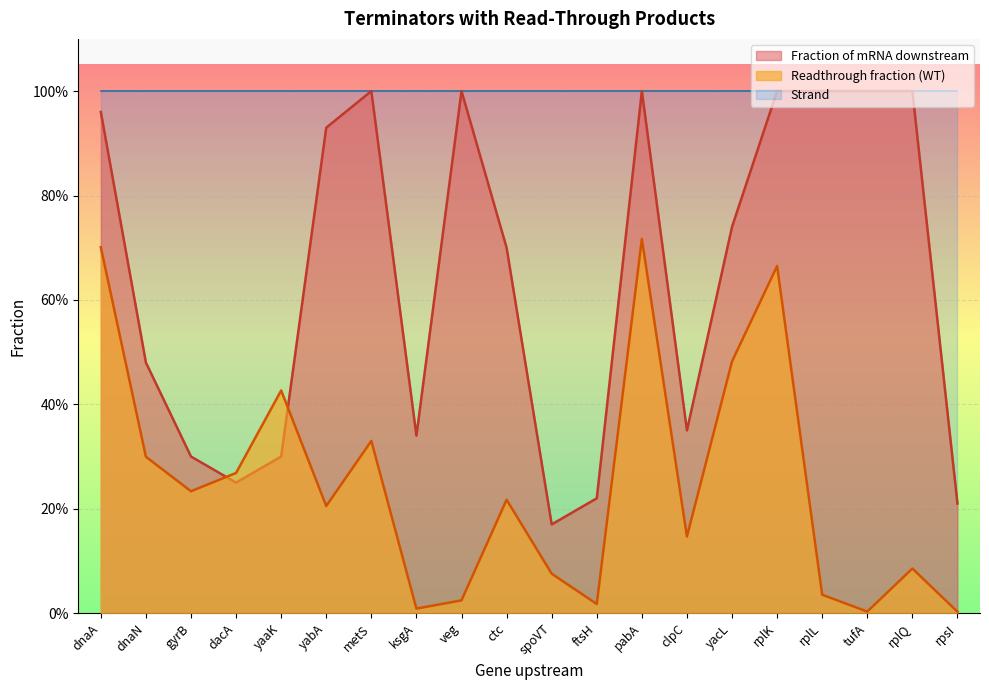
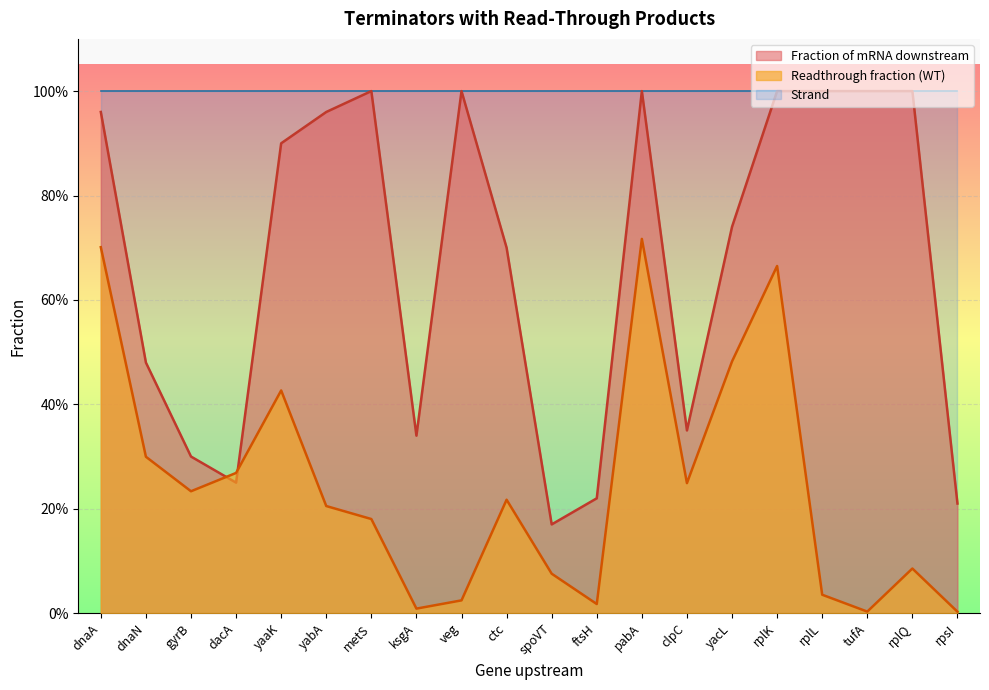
Fraction of mRNA downstream, yaaK: 30% -> 90%
Fraction of mRNA downstream, yabA: 93% -> 96%
Readthrough fraction (WT), metS: 33% -> 18%
Readthrough fraction (WT), clpC: 15% -> 25%
